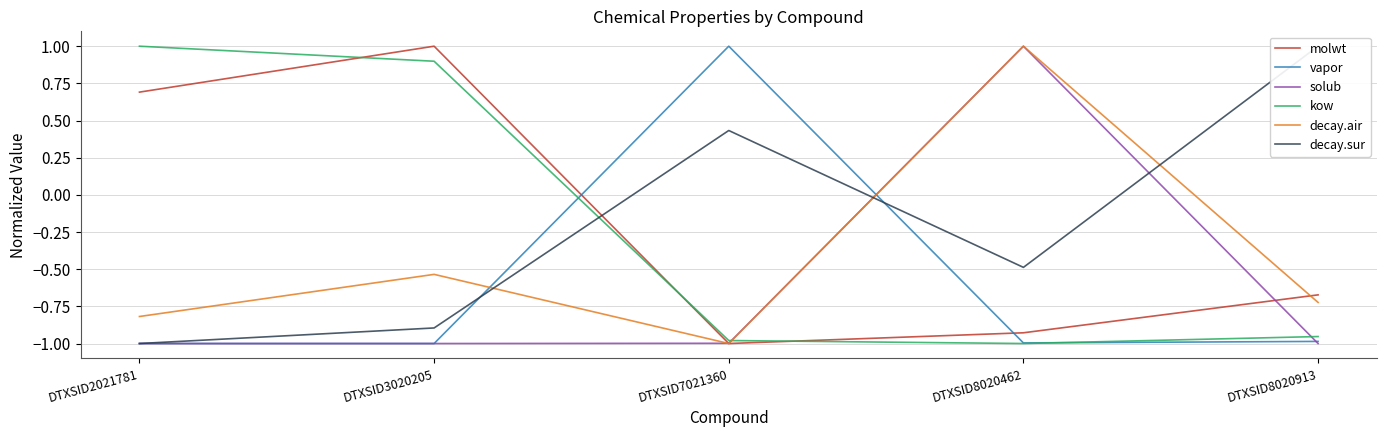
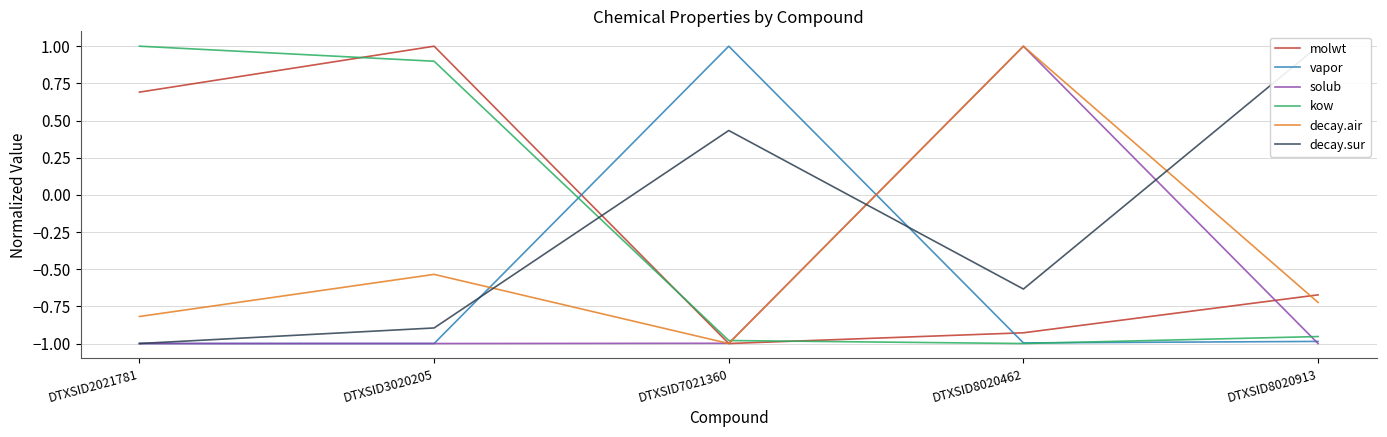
decay.sur, DTXSID8020462: -0.49 -> -0.63
